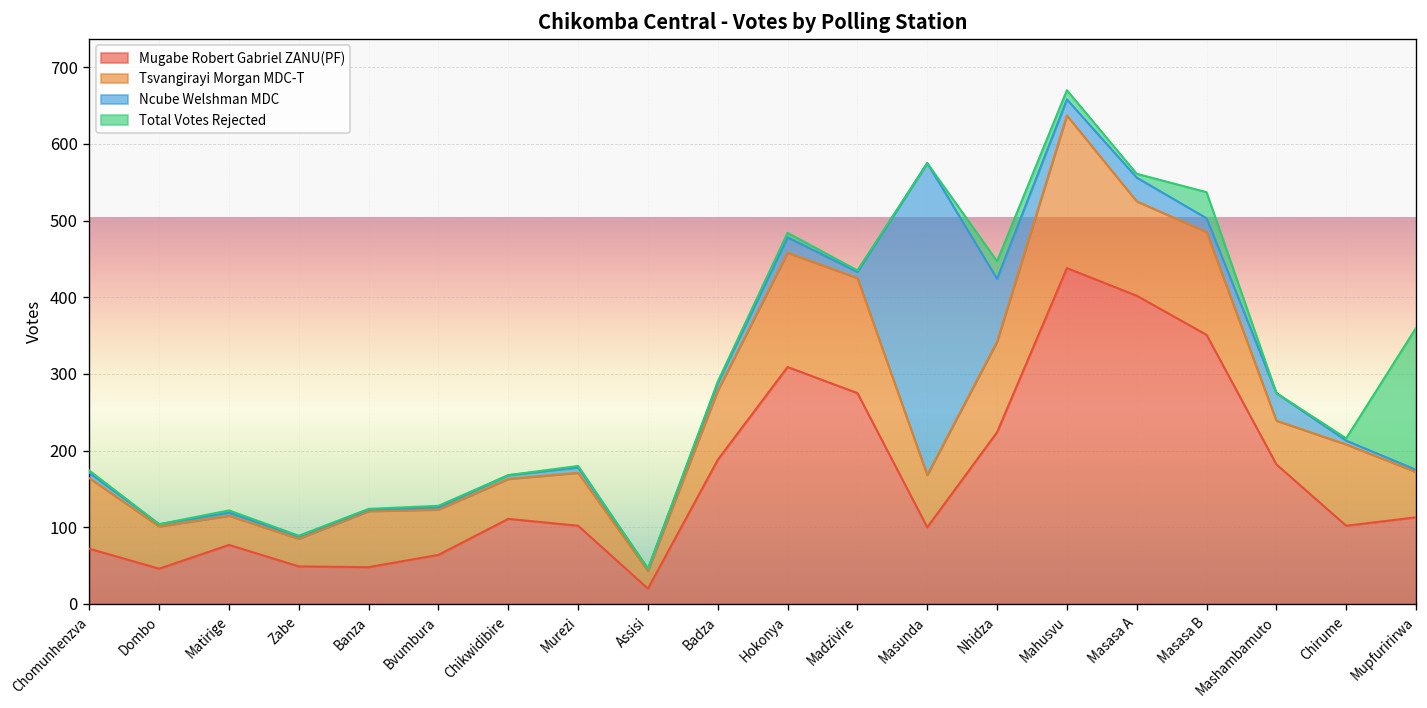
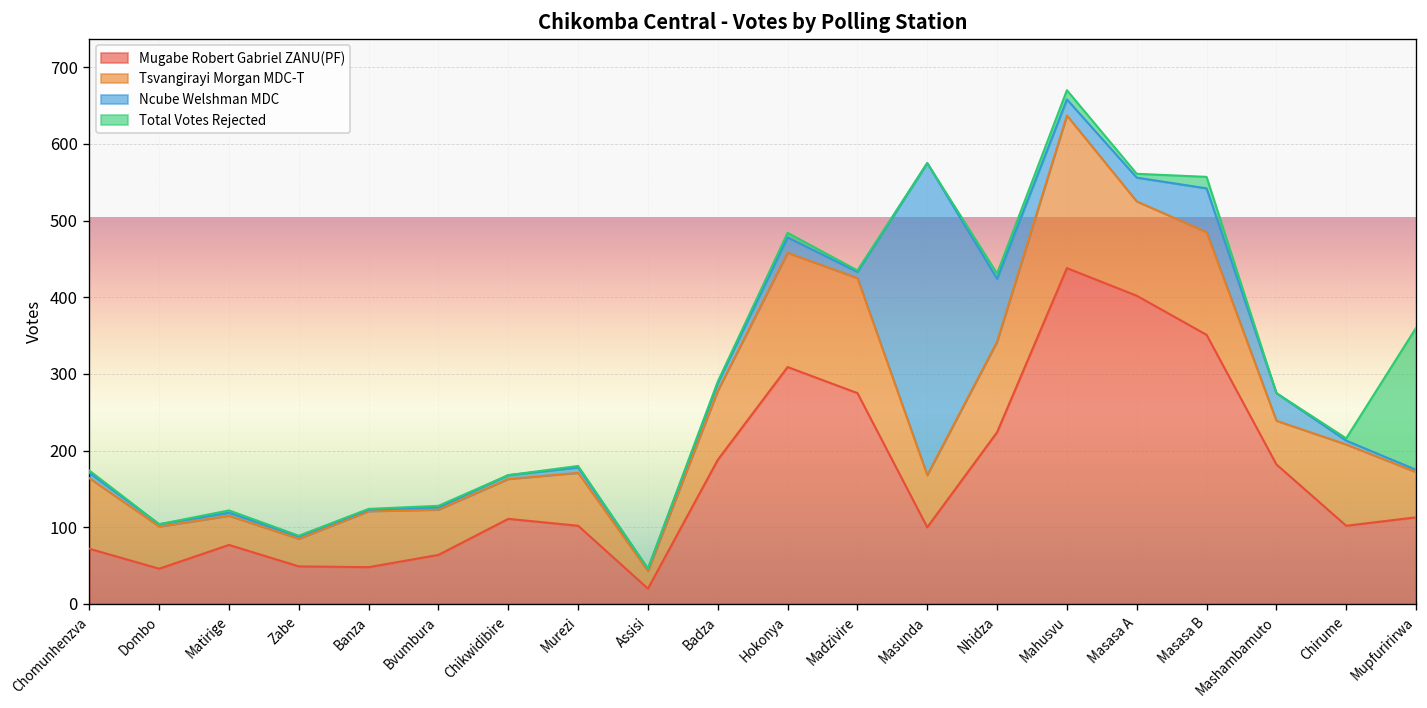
Total Votes Rejected, Nhidza: 20 -> 10
Ncube Welshman MDC, Masasa B: 20 -> 60
Total Votes Rejected, Masasa B: 30 -> 20
